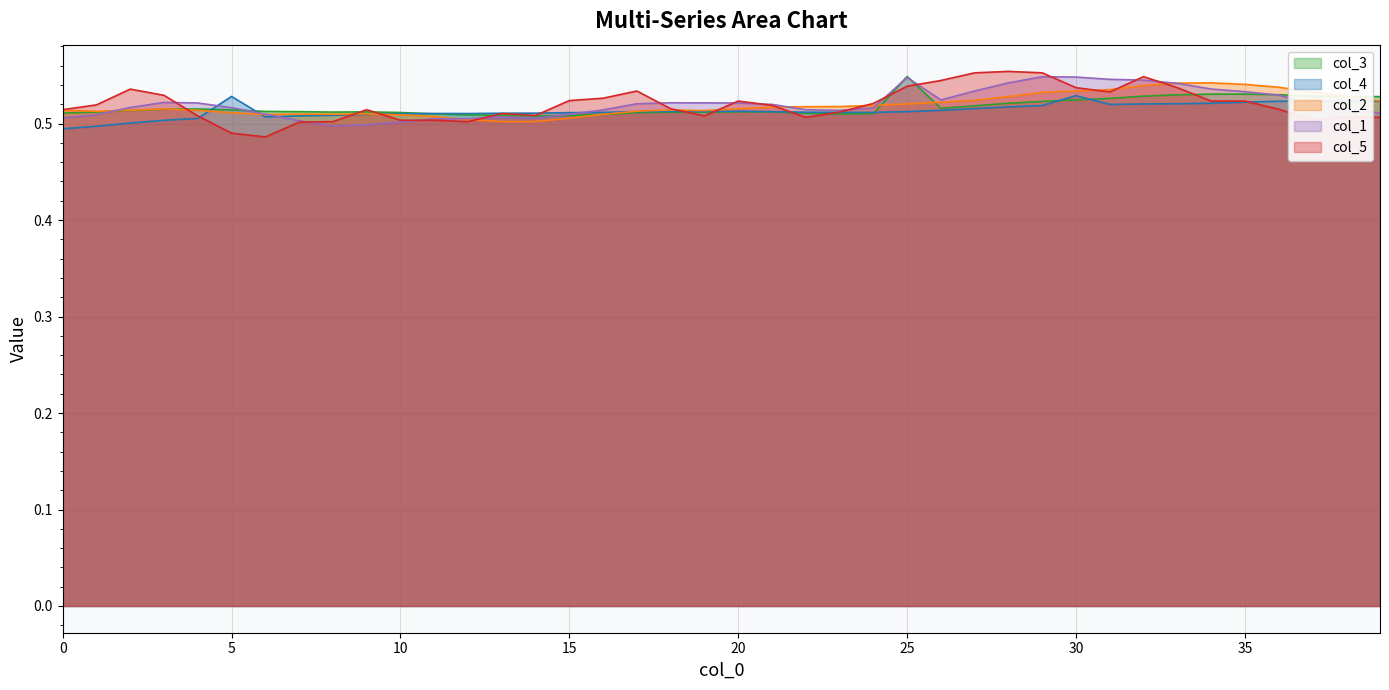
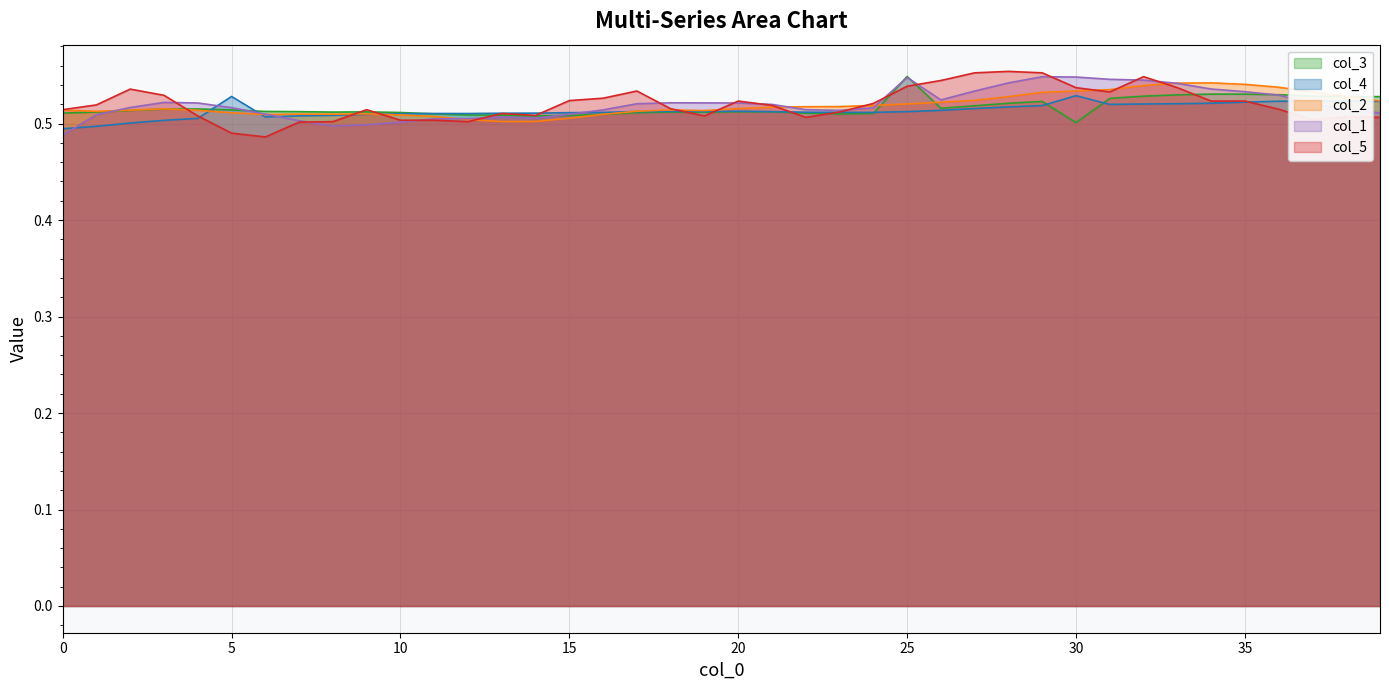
col_1, 0: 0.51 -> 0.49
col_3, 30: 0.52 -> 0.50
